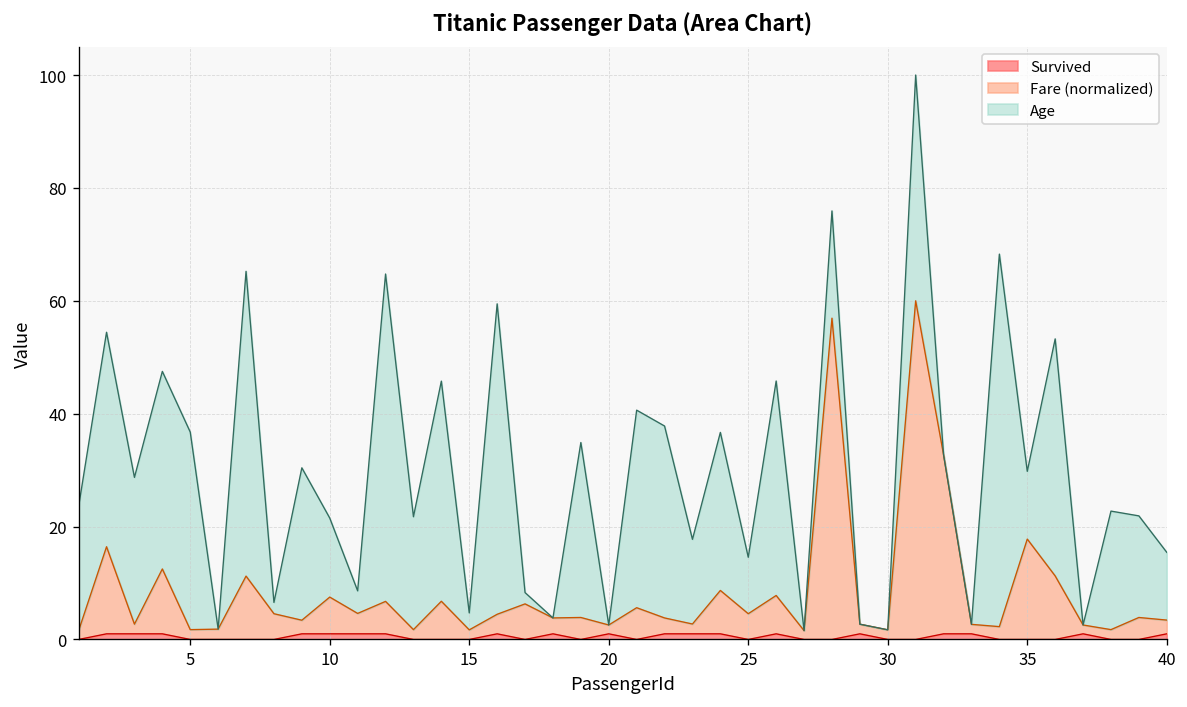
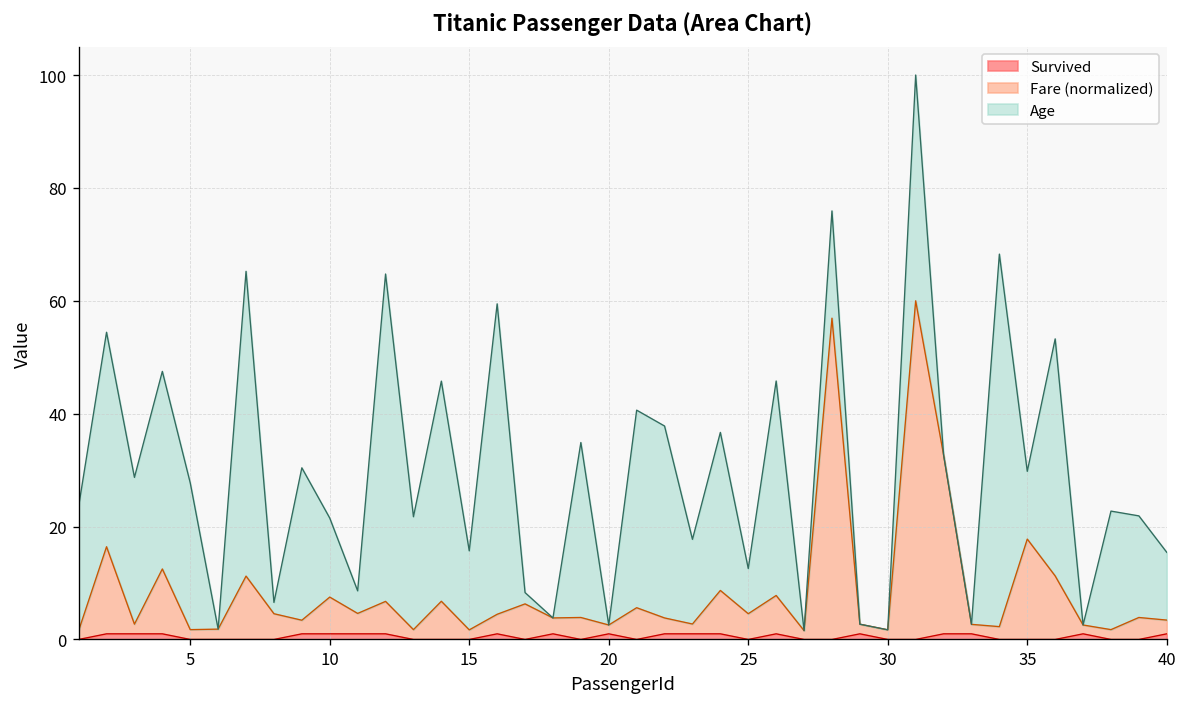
Age, 5: 35 -> 26
Age, 15: 3 -> 14
Age, 25: 10 -> 8
